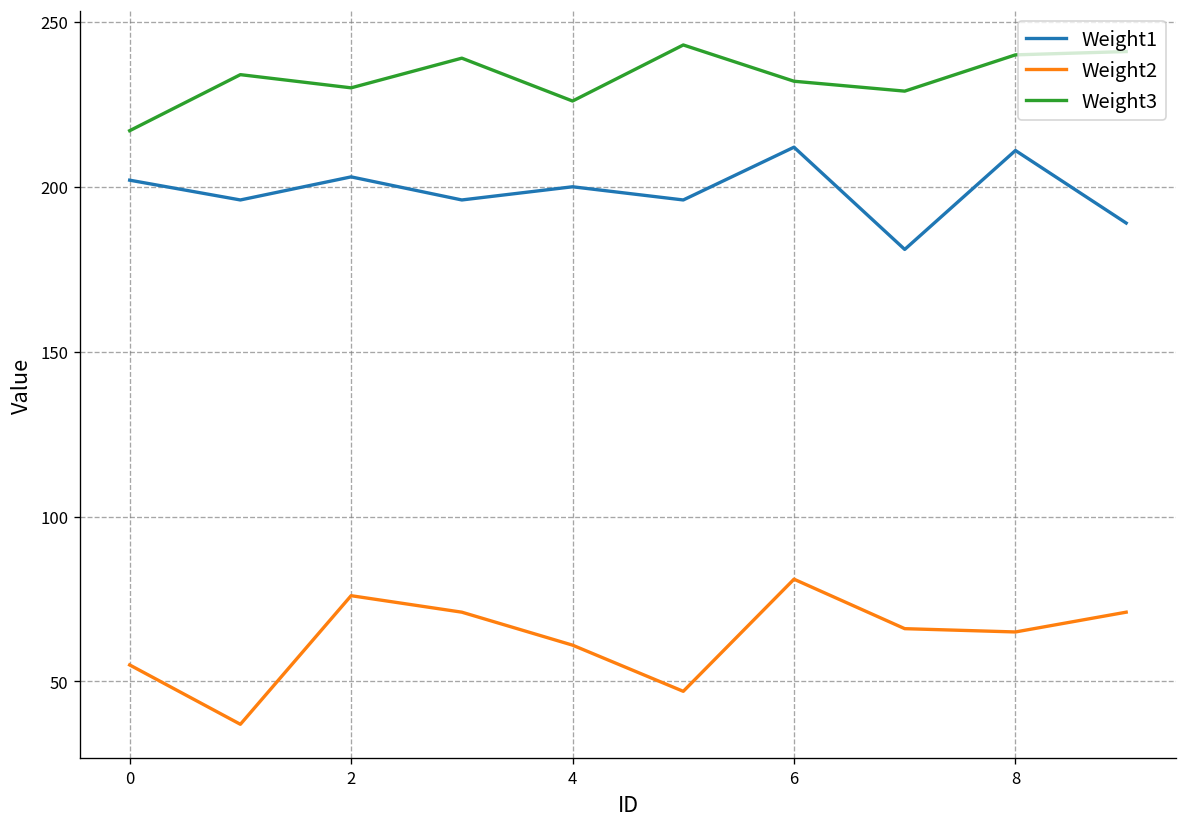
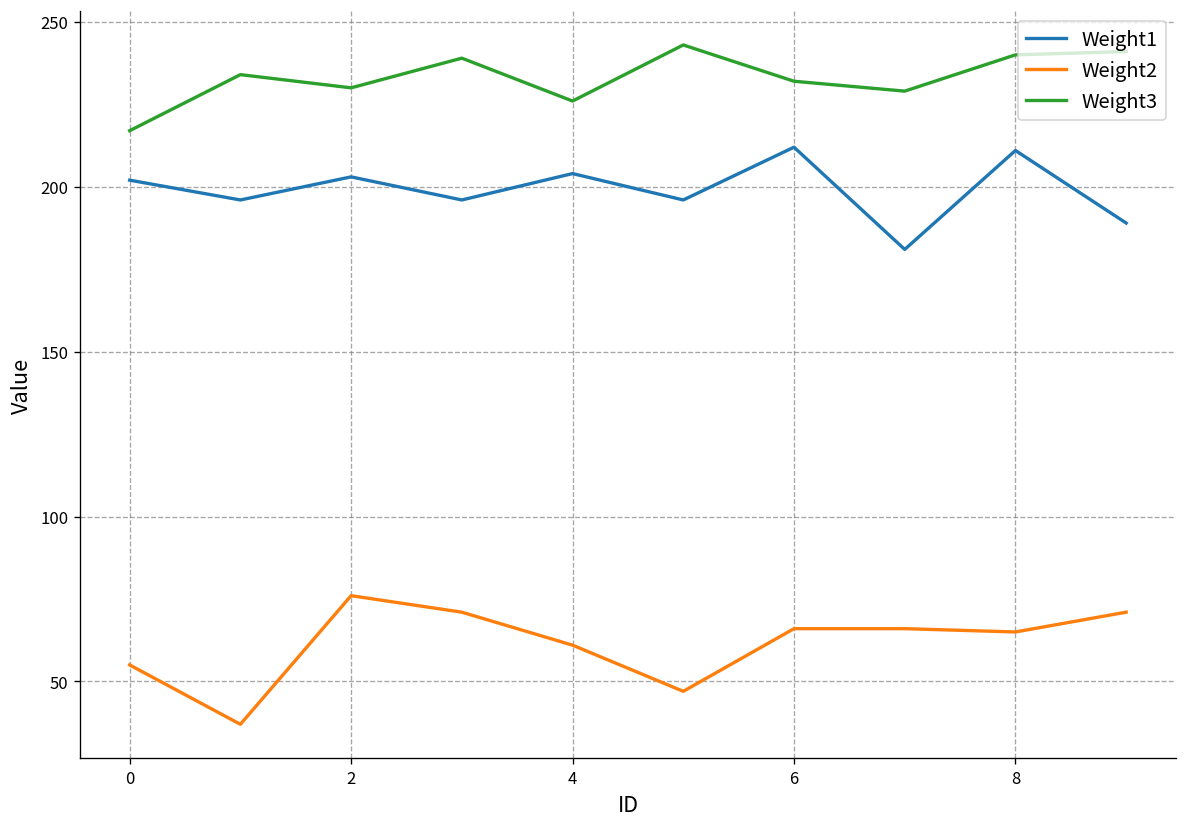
Weight1, 4: 200 -> 204
Weight2, 6: 81 -> 66
